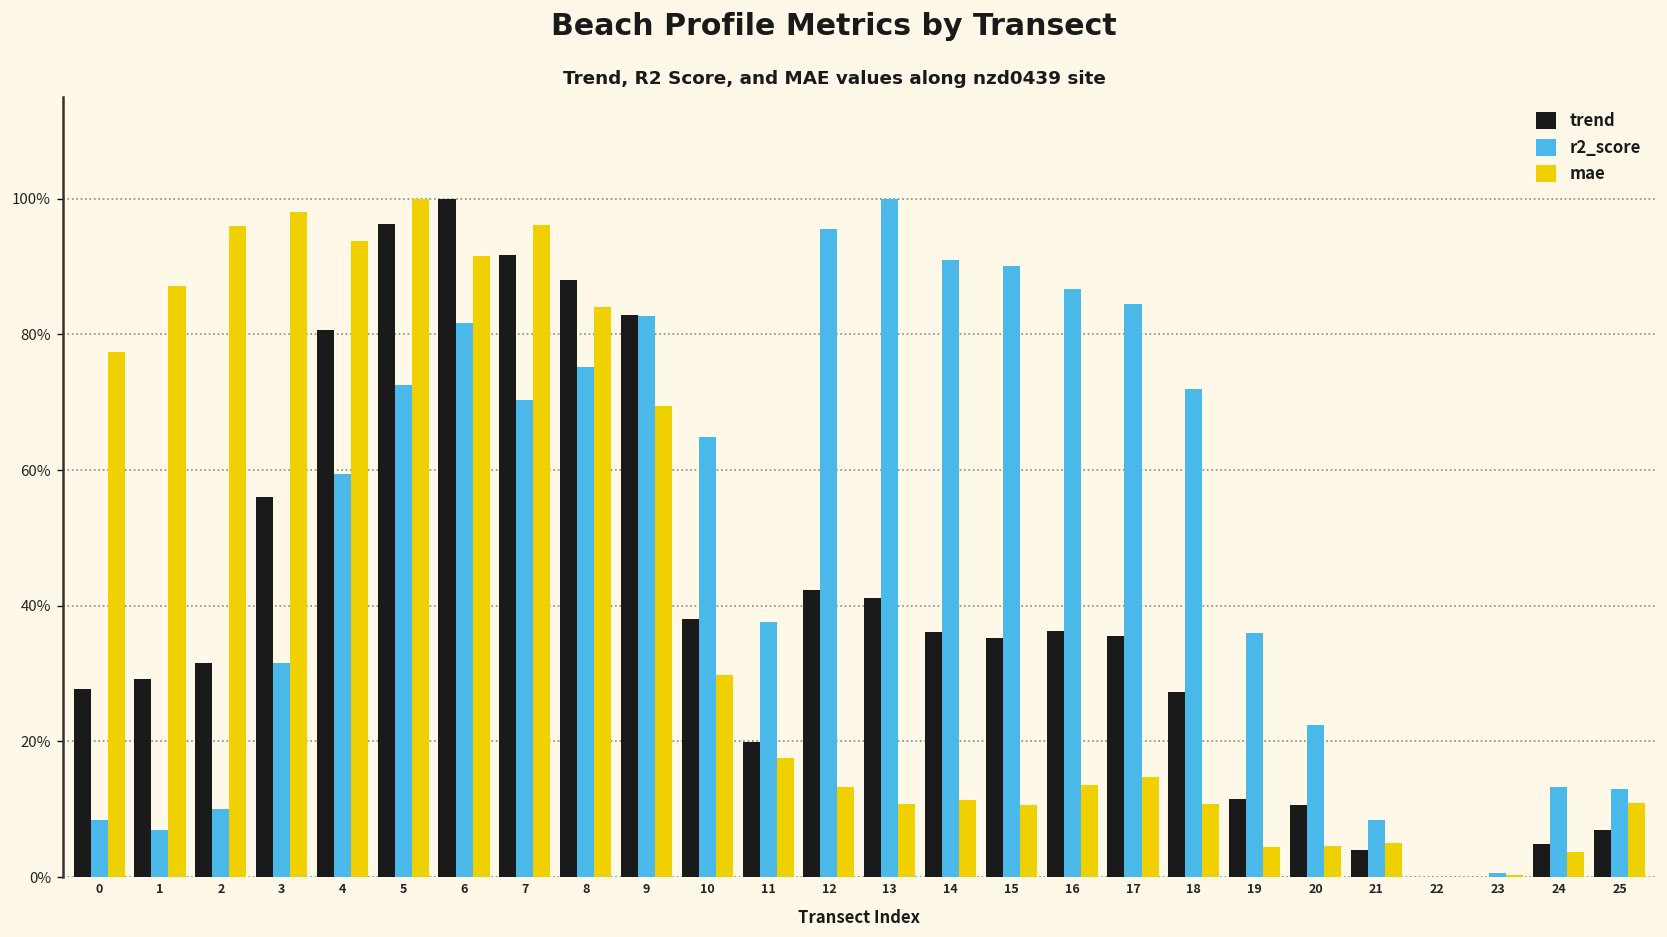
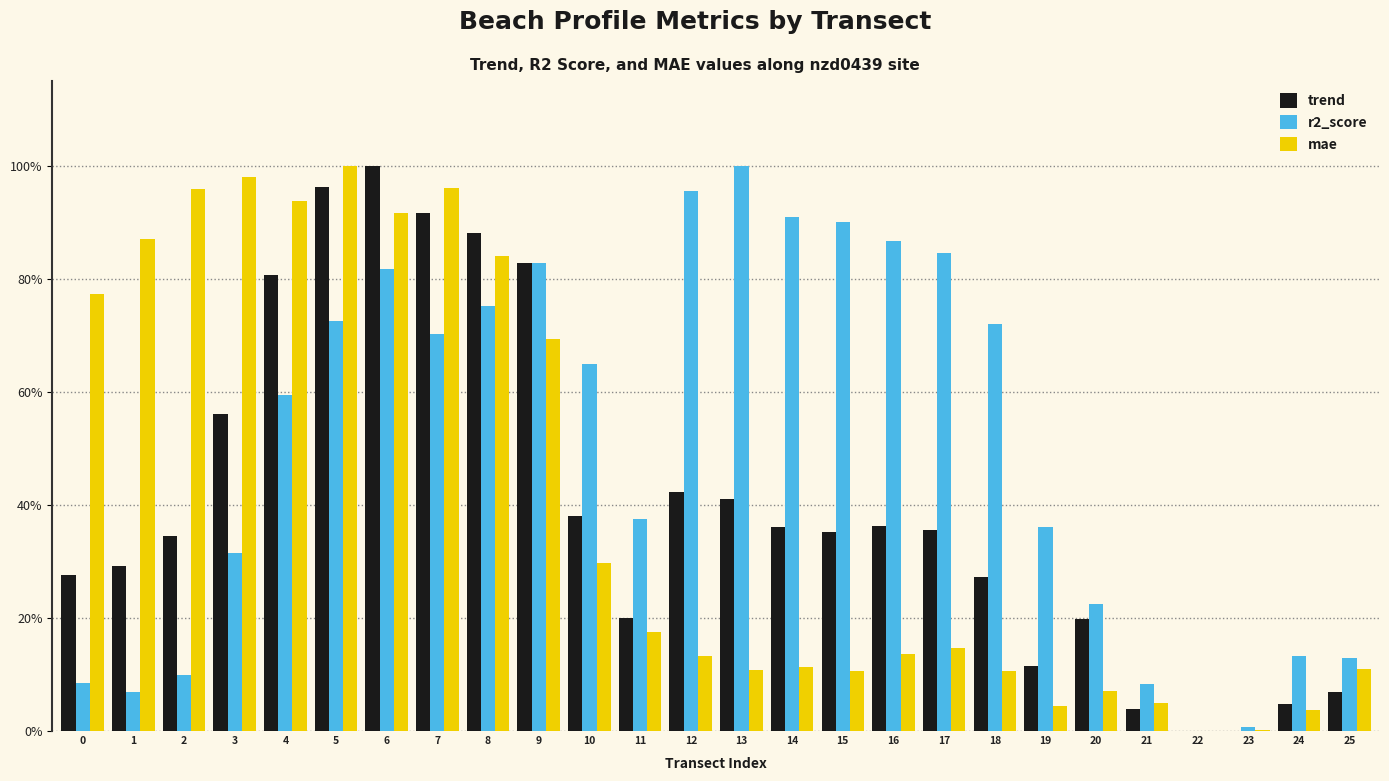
trend, 2: 32% -> 34%
trend, 20: 11% -> 20%
mae, 20: 5% -> 7%
